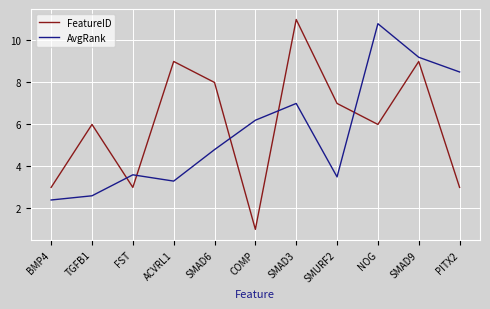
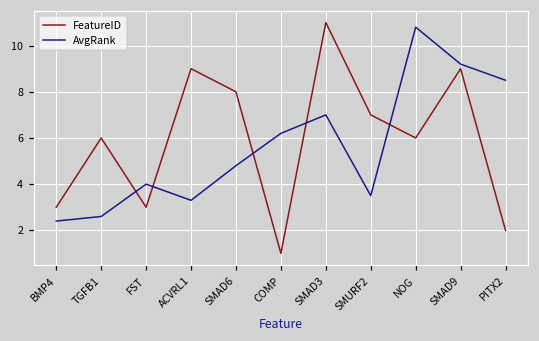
AvgRank, FST: 3.6 -> 4.0
FeatureID, PITX2: 3 -> 2
